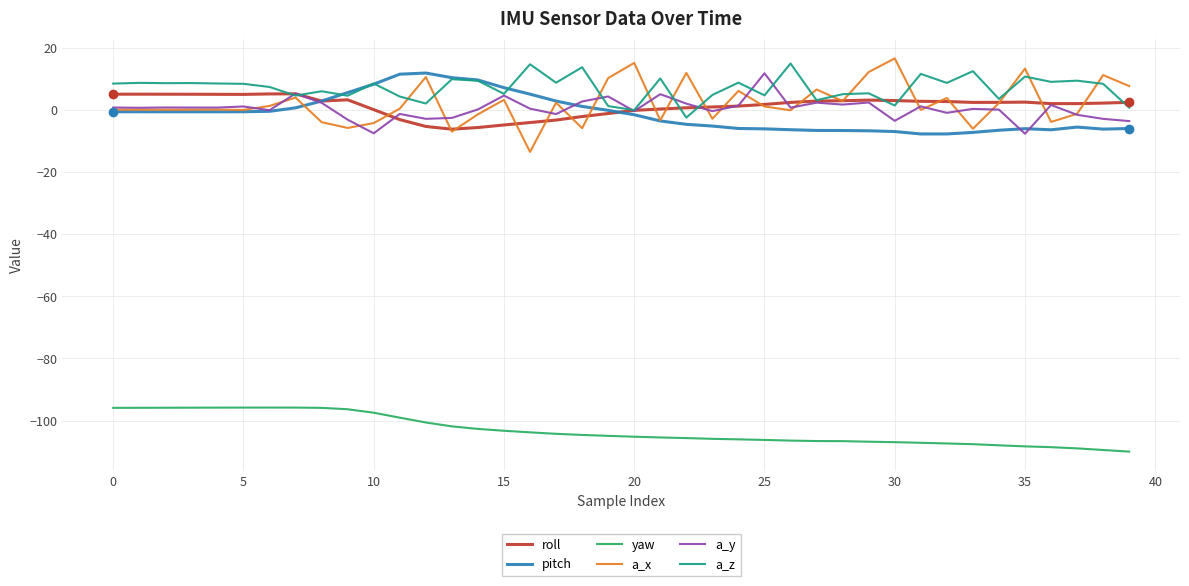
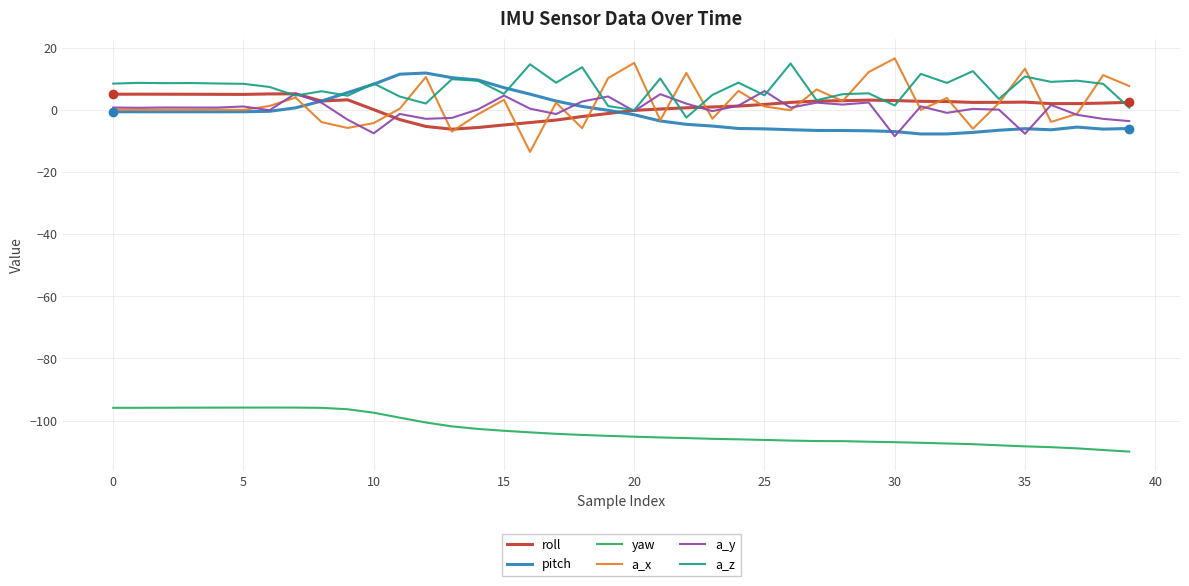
a_y, 25: 12 -> 6
a_y, 30: -3 -> -8
